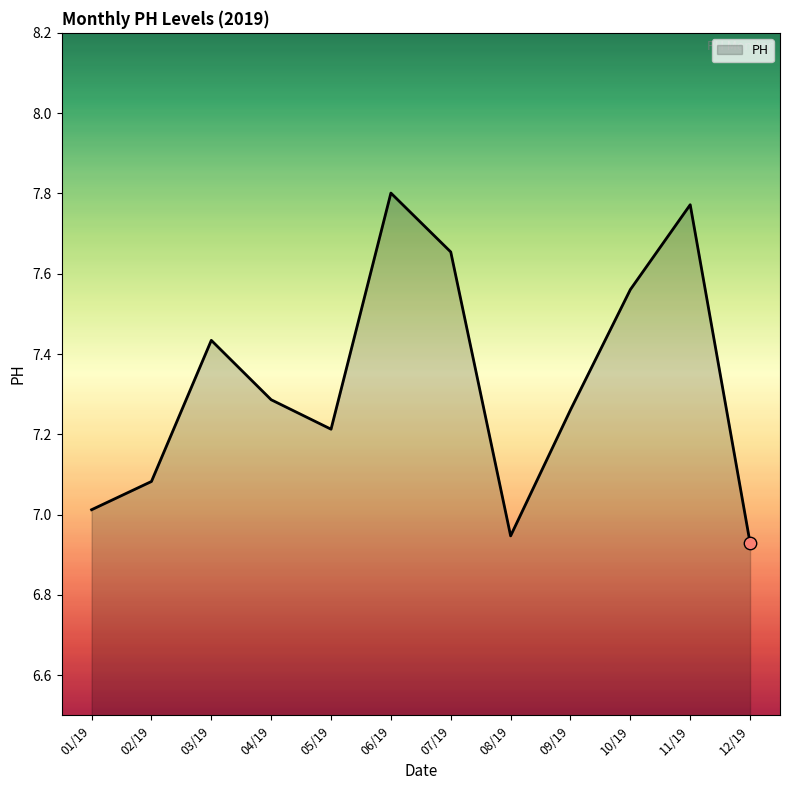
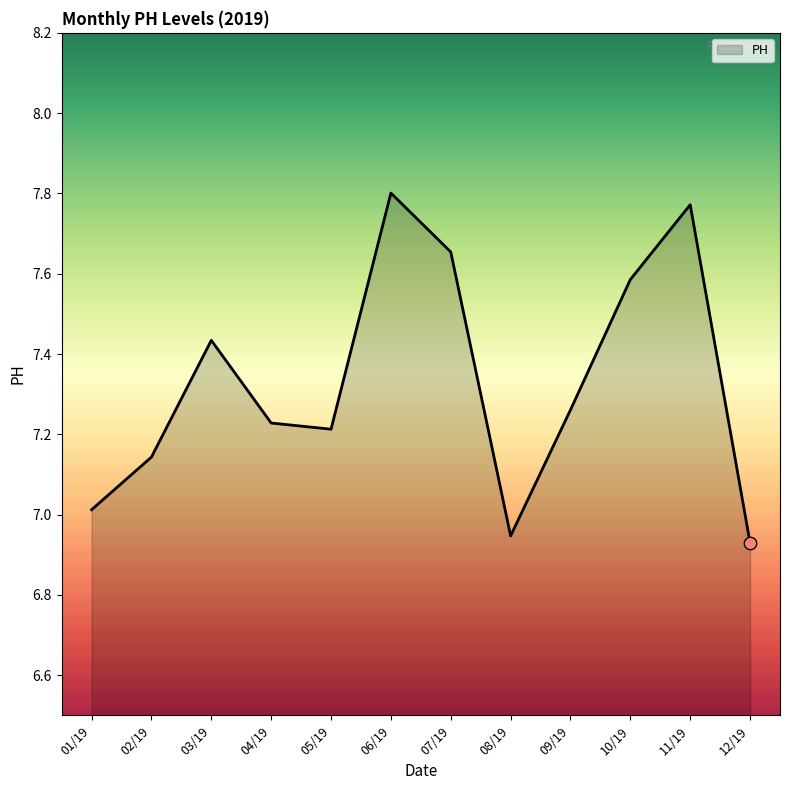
PH, 02/19: 7.08 -> 7.14
PH, 04/19: 7.29 -> 7.23
PH, 10/19: 7.56 -> 7.59
